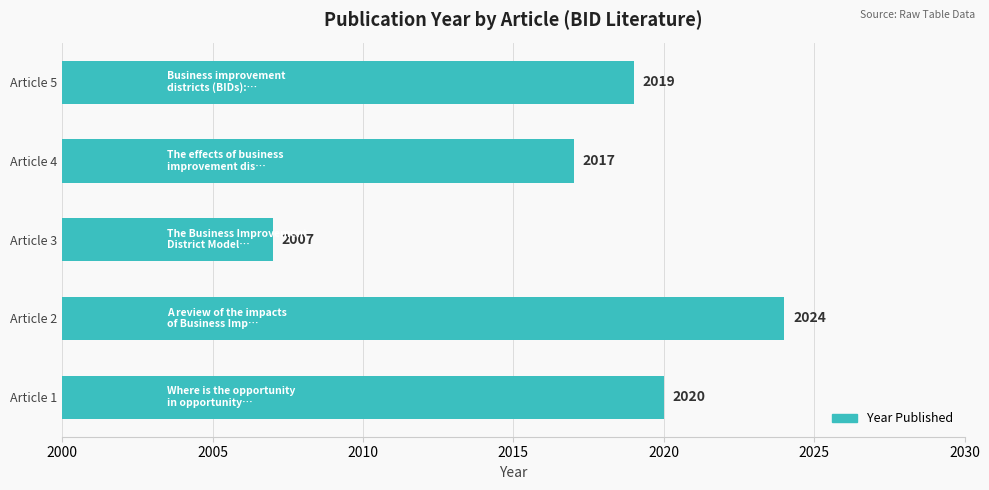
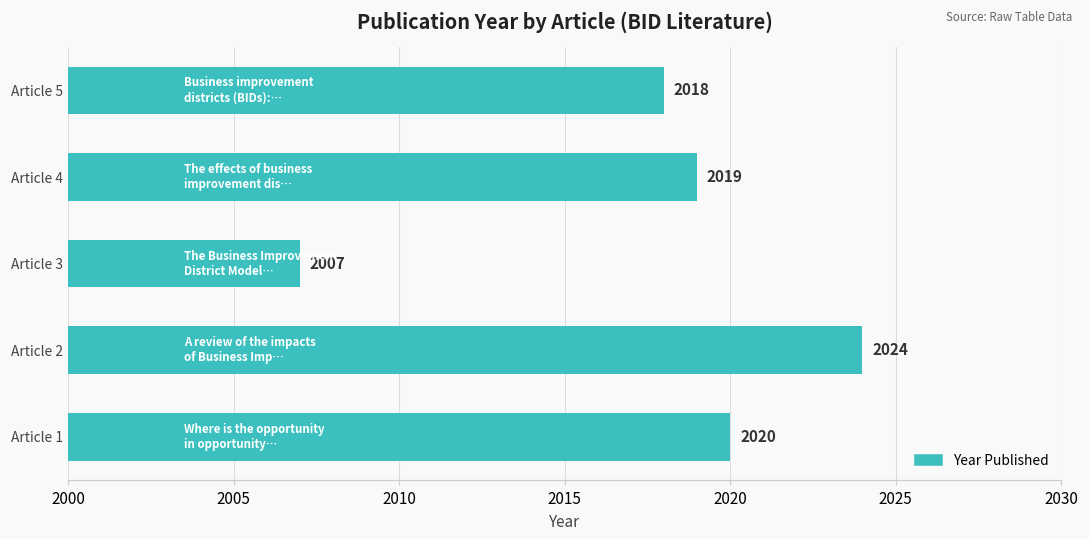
Article 5: 2019 -> 2018
Article 4: 2017 -> 2019
